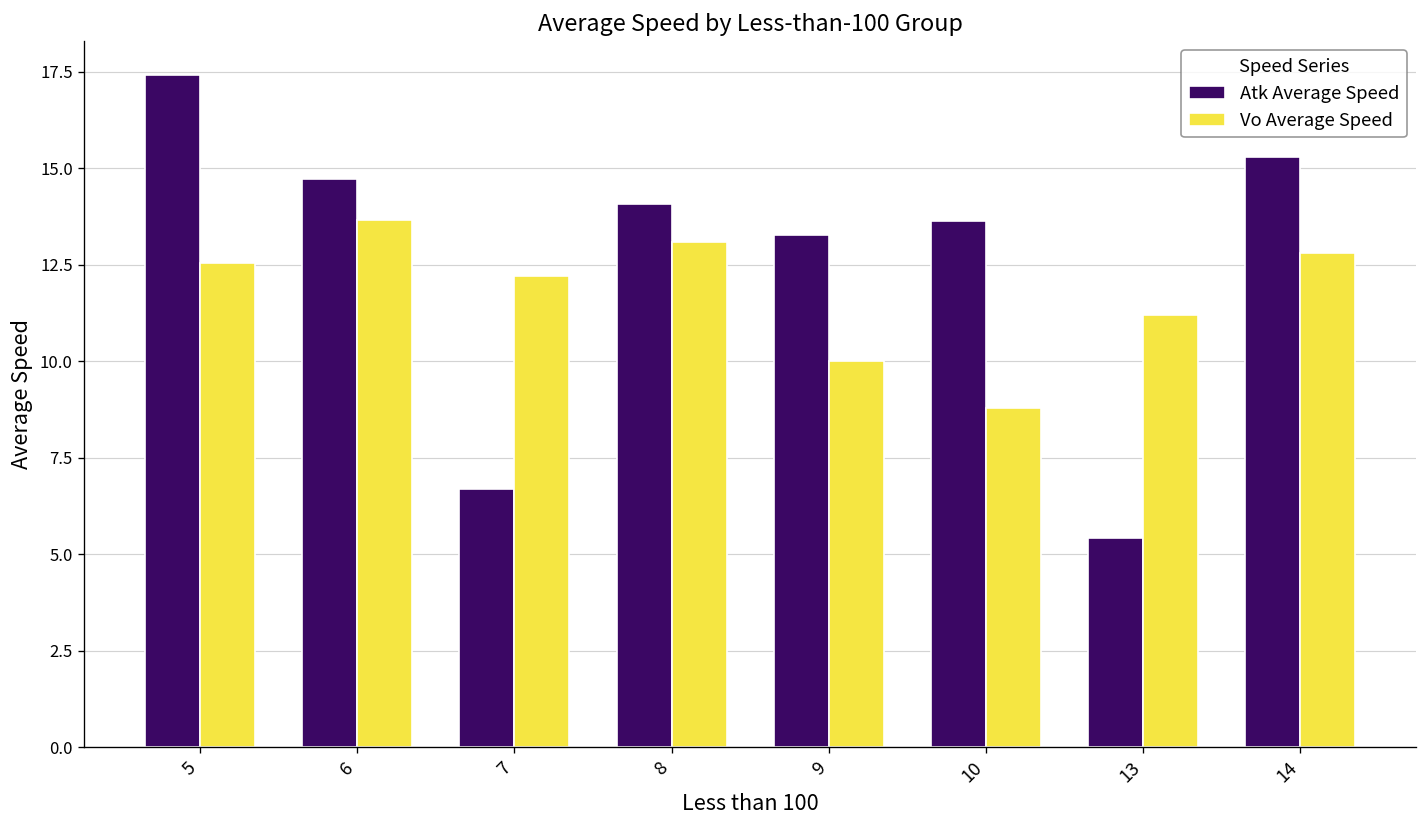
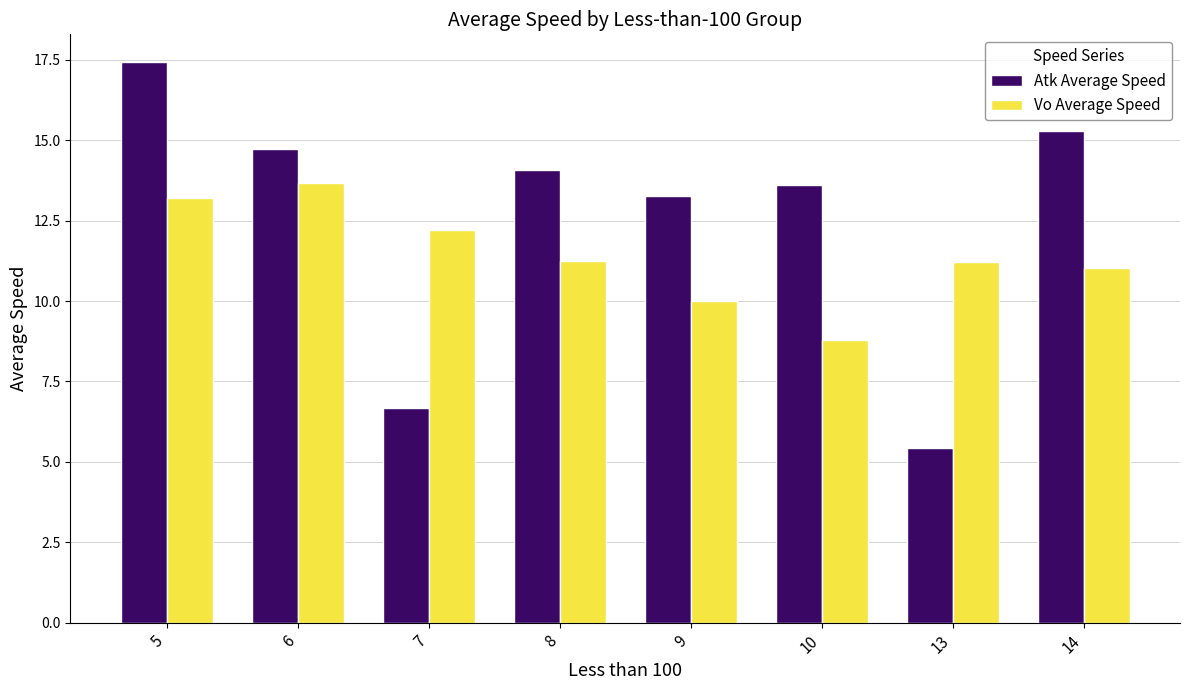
Vo Average Speed, 5: 12.5 -> 13.2
Vo Average Speed, 8: 13.1 -> 11.3
Vo Average Speed, 14: 12.8 -> 11.0
